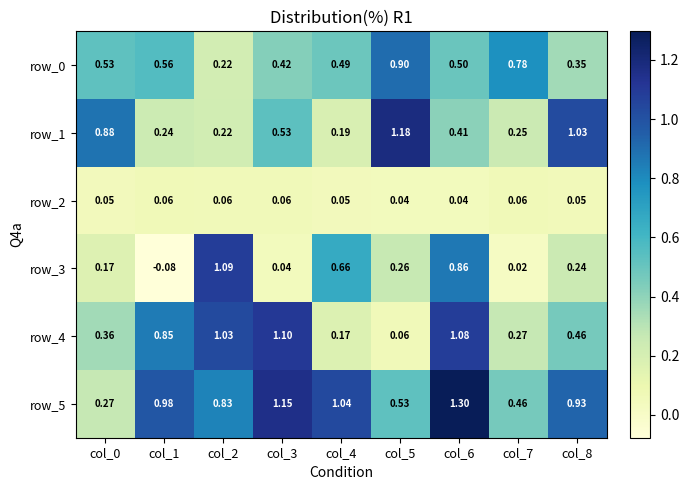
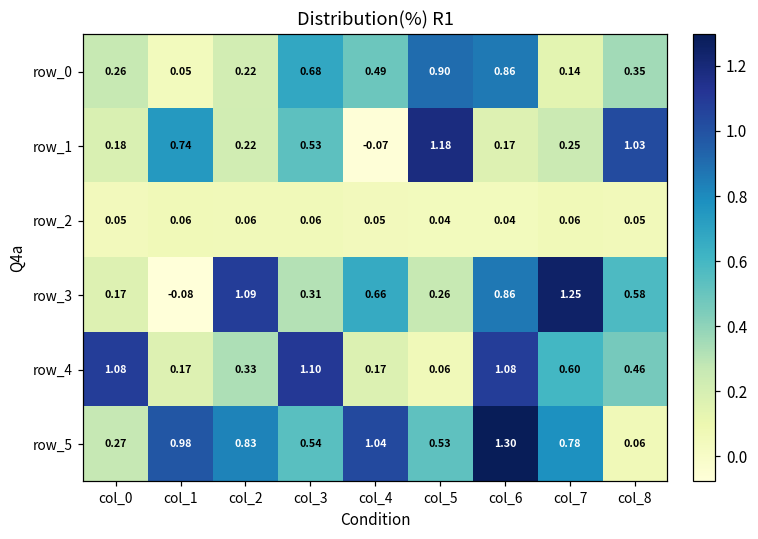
row_0, col_0: 0.53 -> 0.26
row_0, col_1: 0.56 -> 0.05
row_0, col_3: 0.42 -> 0.68
row_0, col_6: 0.50 -> 0.86
row_0, col_7: 0.78 -> 0.14
row_1, col_0: 0.88 -> 0.18
row_1, col_1: 0.24 -> 0.74
row_1, col_4: 0.19 -> -0.07
row_1, col_6: 0.41 -> 0.17
row_3, col_3: 0.04 -> 0.31
row_3, col_7: 0.02 -> 1.25
row_3, col_8: 0.24 -> 0.58
row_4, col_0: 0.36 -> 1.08
row_4, col_1: 0.85 -> 0.17
row_4, col_2: 1.03 -> 0.33
row_4, col_7: 0.27 -> 0.60
row_5, col_3: 1.15 -> 0.54
row_5, col_7: 0.46 -> 0.78
row_5, col_8: 0.93 -> 0.06
